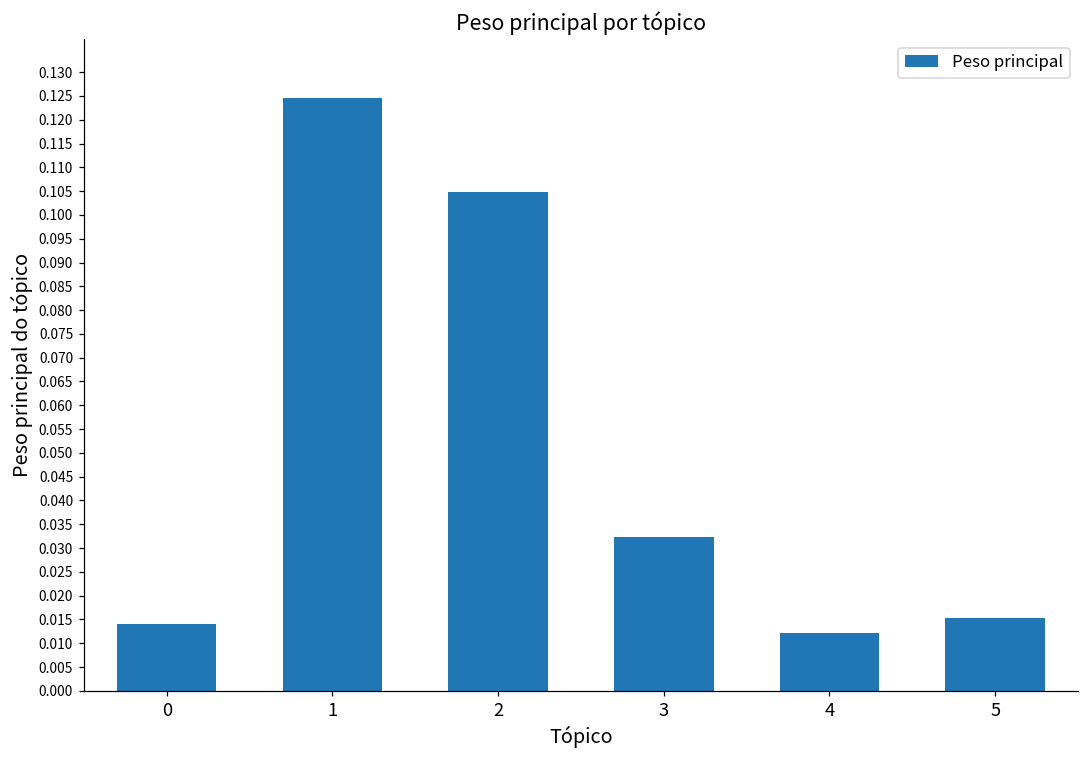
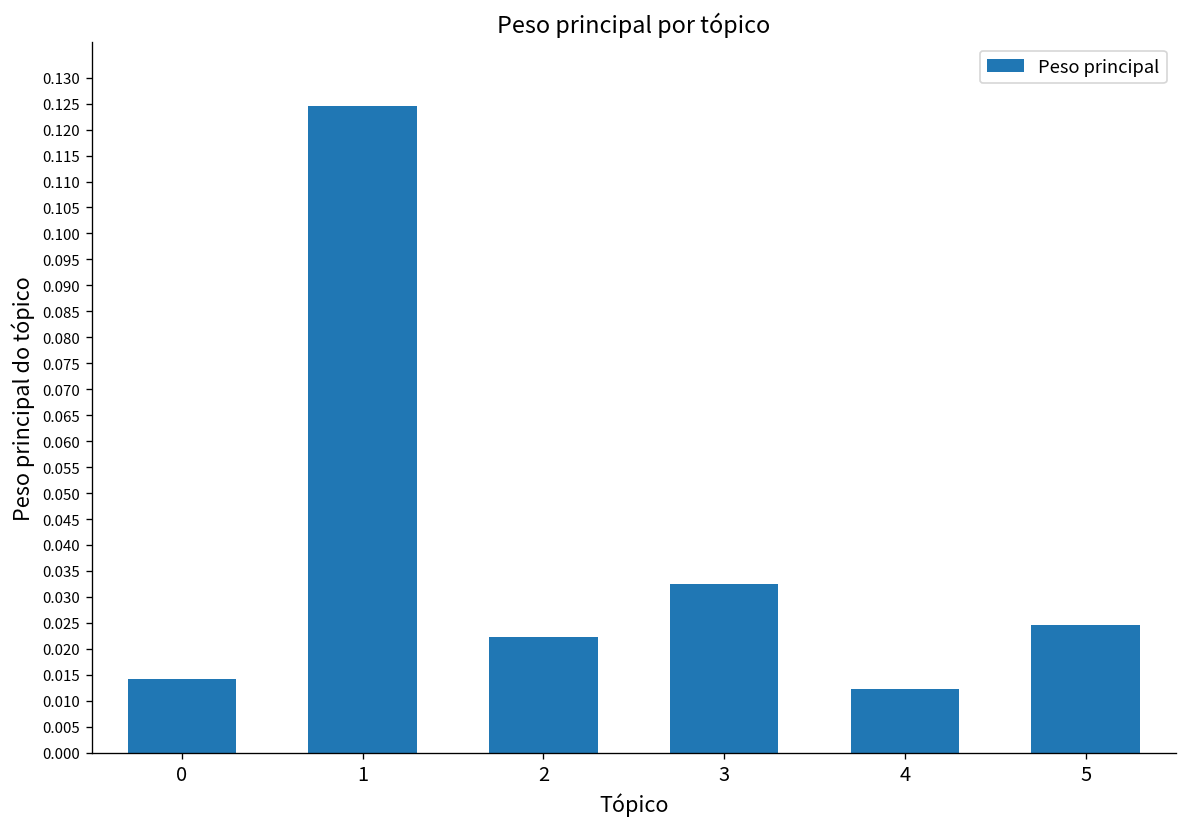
2: 0.105 -> 0.022
5: 0.015 -> 0.025
